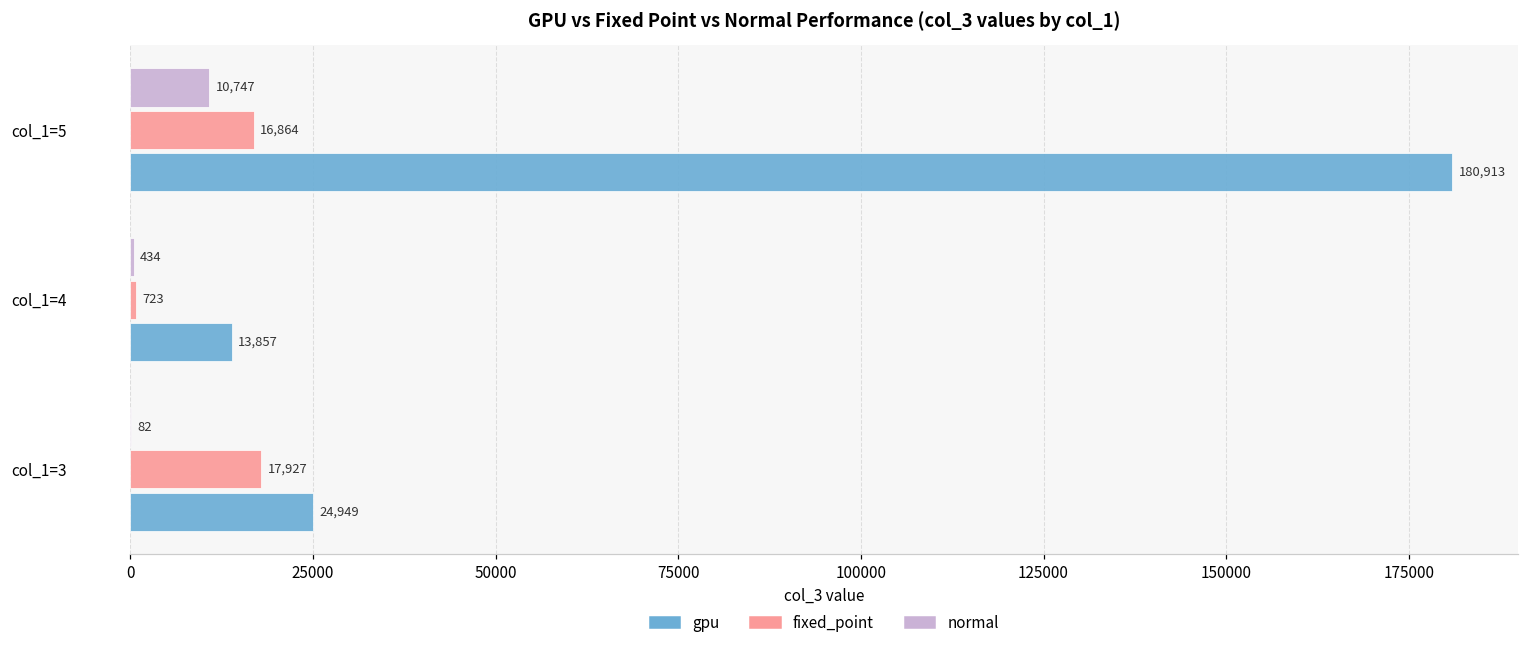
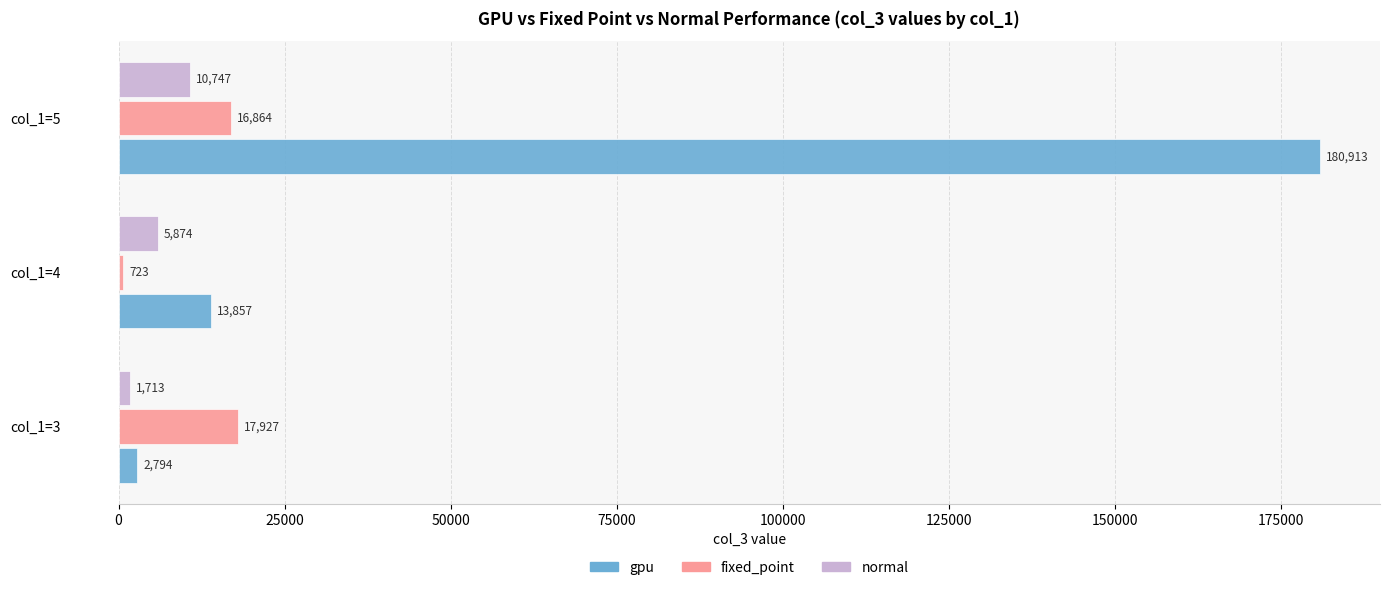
normal, col_1=4: 434 -> 5,874
normal, col_1=3: 82 -> 1,713
gpu, col_1=3: 24,949 -> 2,794
